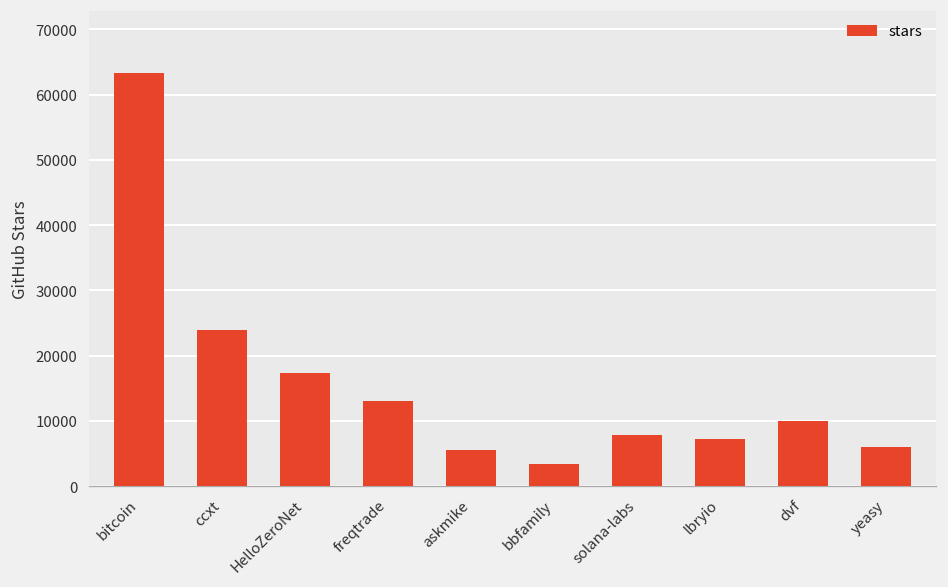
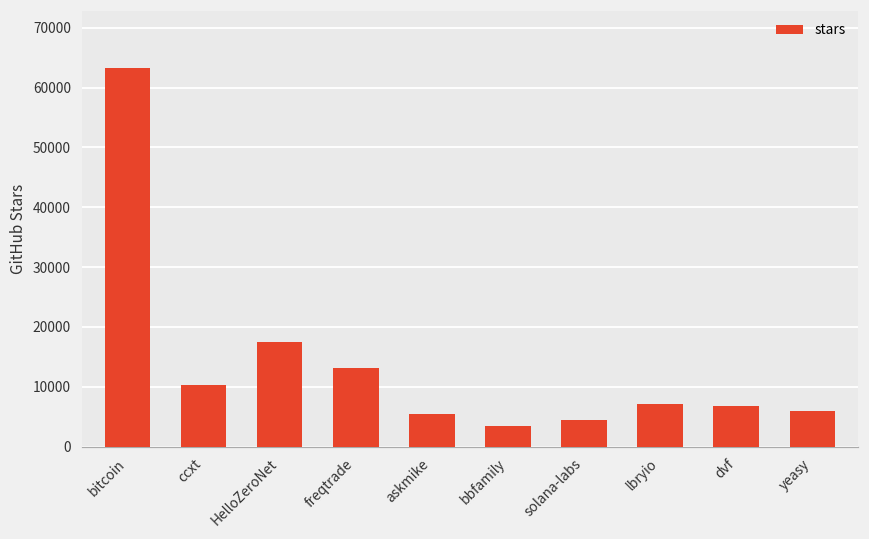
ccxt: 24000 -> 10000
solana-labs: 8000 -> 4000
dvf: 10000 -> 7000
